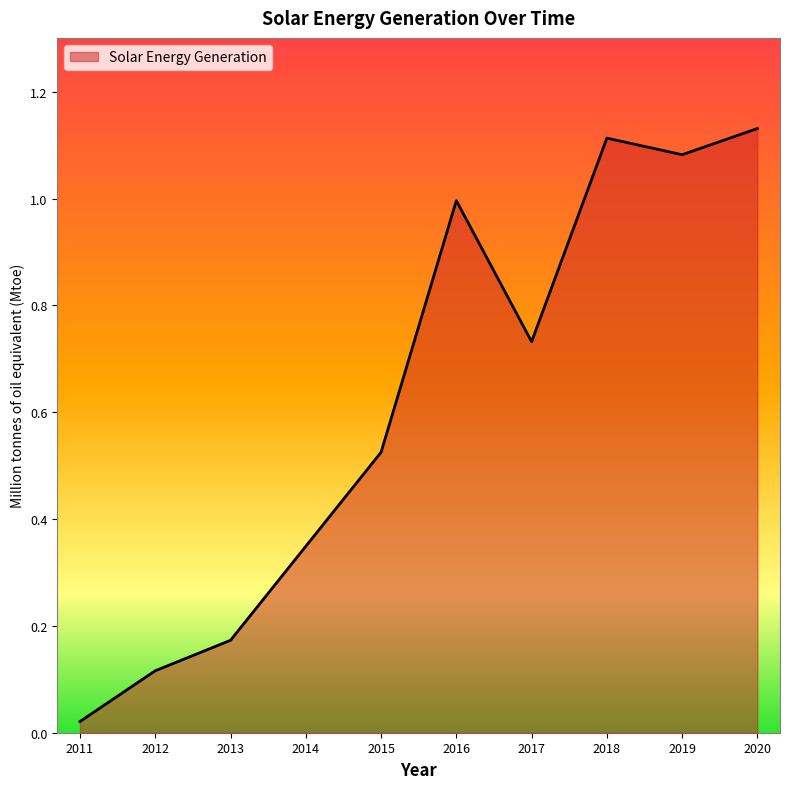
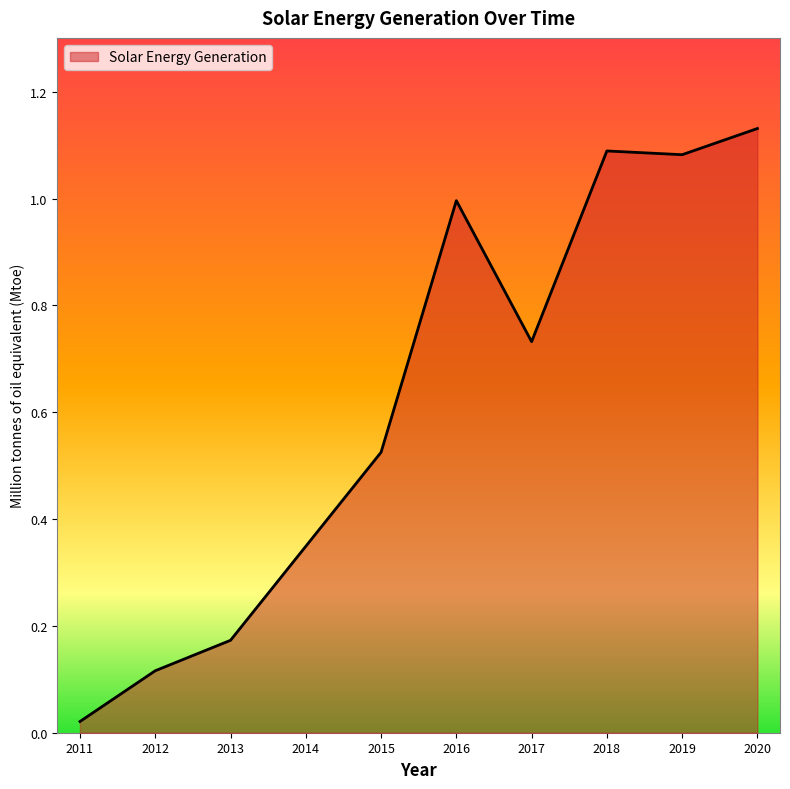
2018: 1.11 -> 1.09
